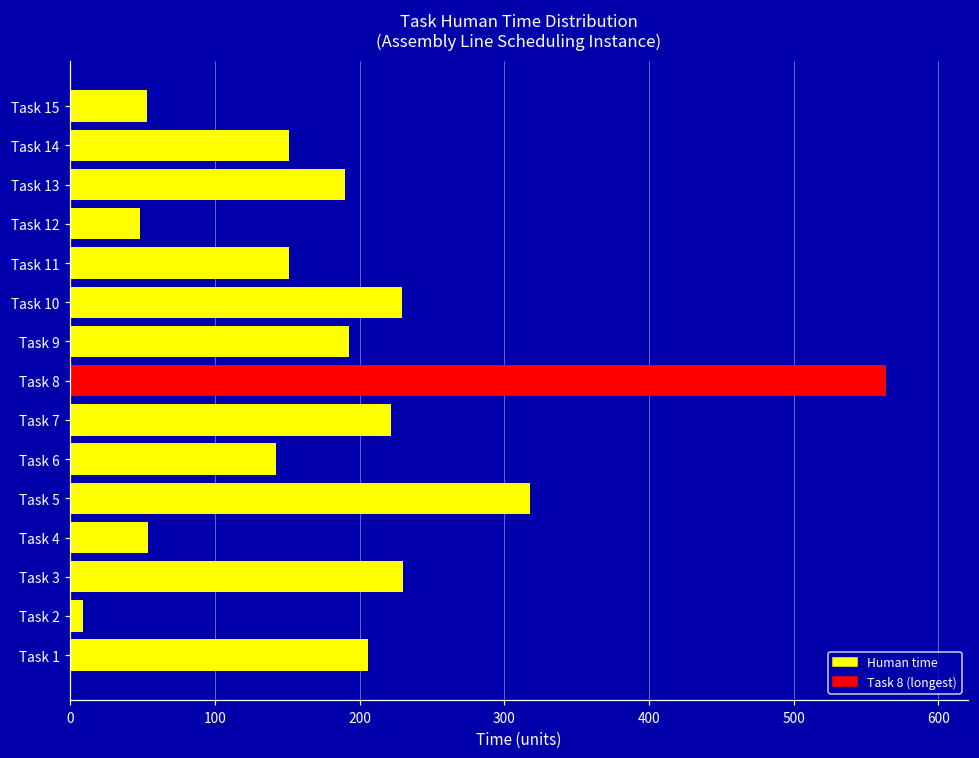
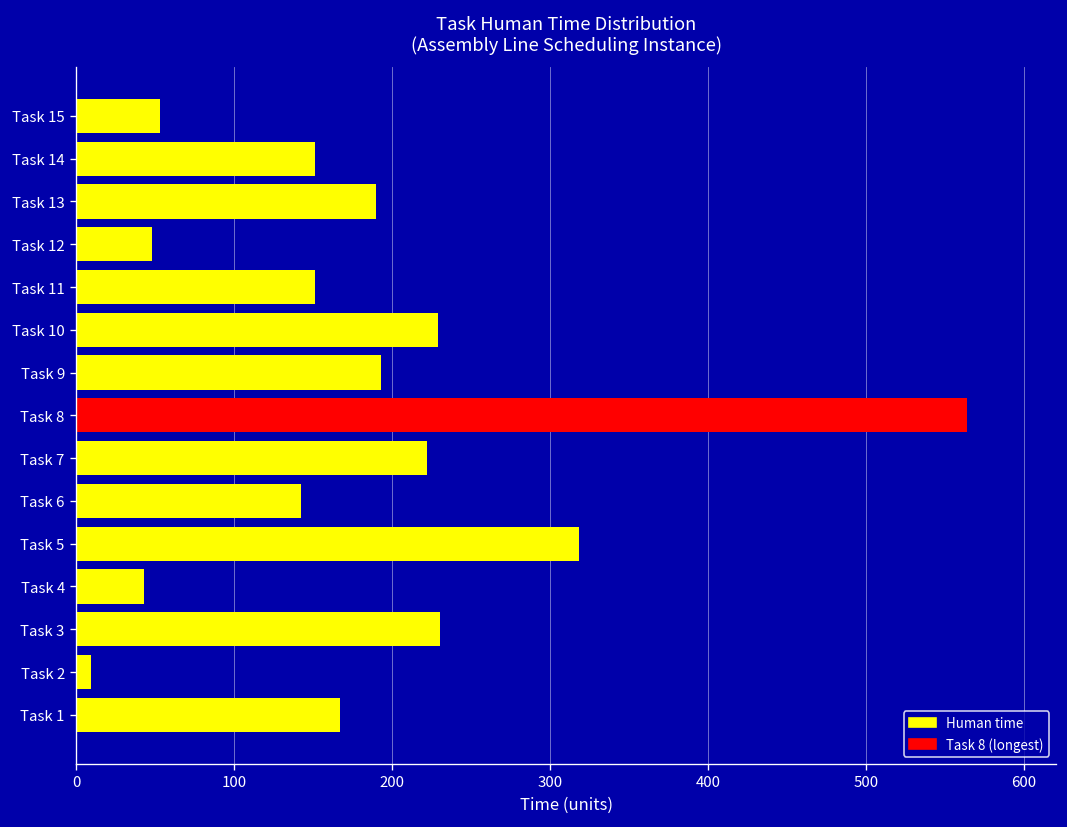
Task 4: 54 -> 43
Task 1: 206 -> 167
